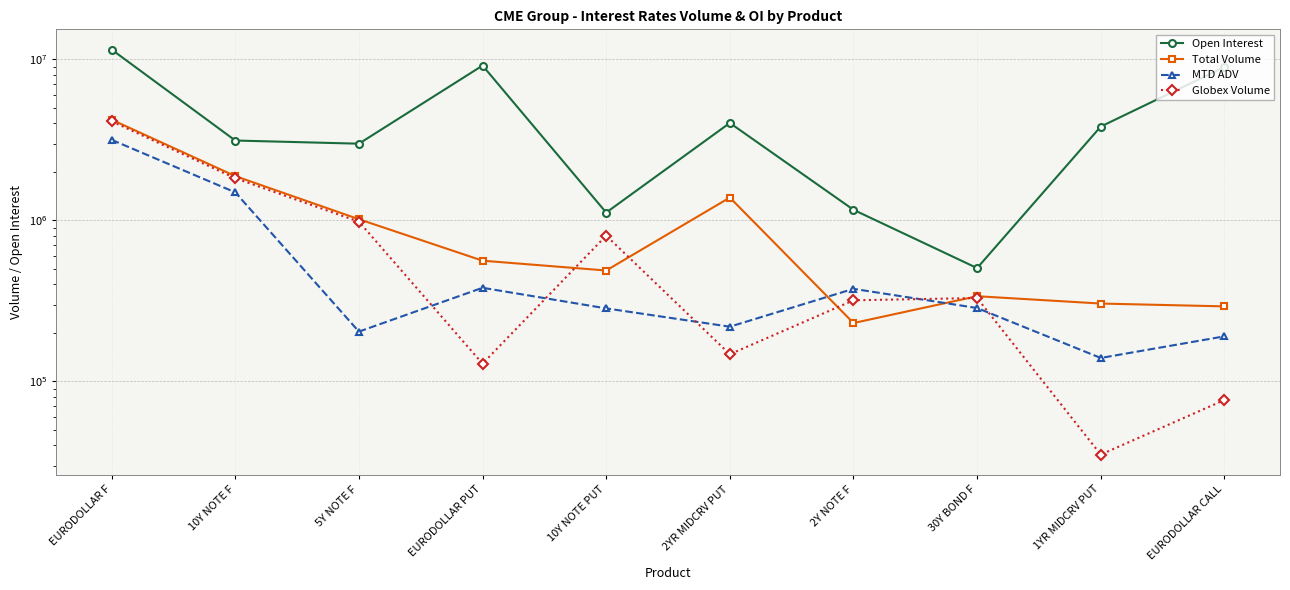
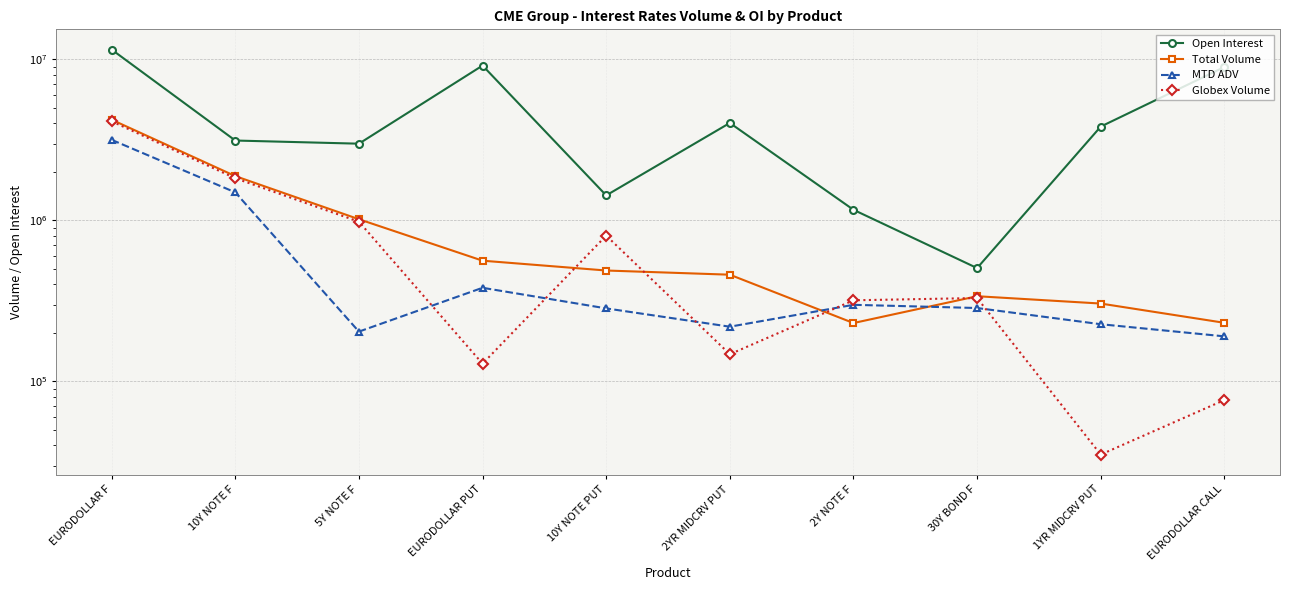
Open Interest, 10Y NOTE PUT: 1100000 -> 1400000
Total Volume, 2YR MIDCRV PUT: 1400000 -> 460000
MTD ADV, 2Y NOTE F: 380000 -> 300000
MTD ADV, 1YR MIDCRV PUT: 140000 -> 230000
Total Volume, EURODOLLAR CALL: 290000 -> 230000
